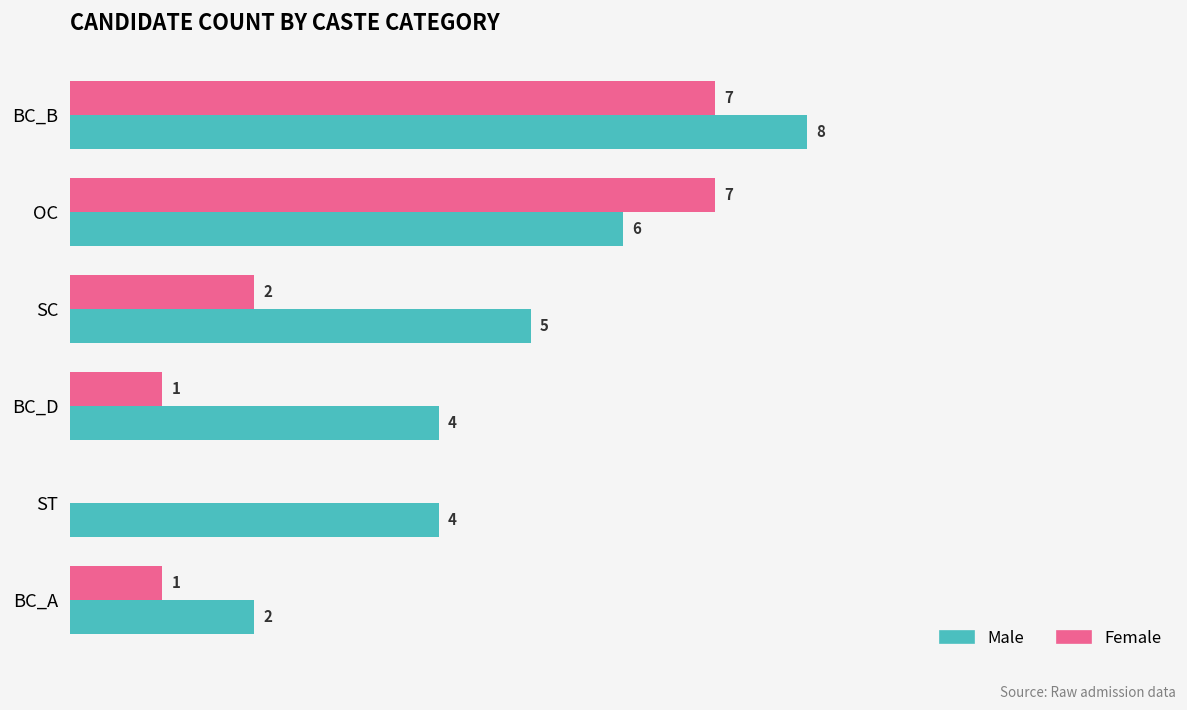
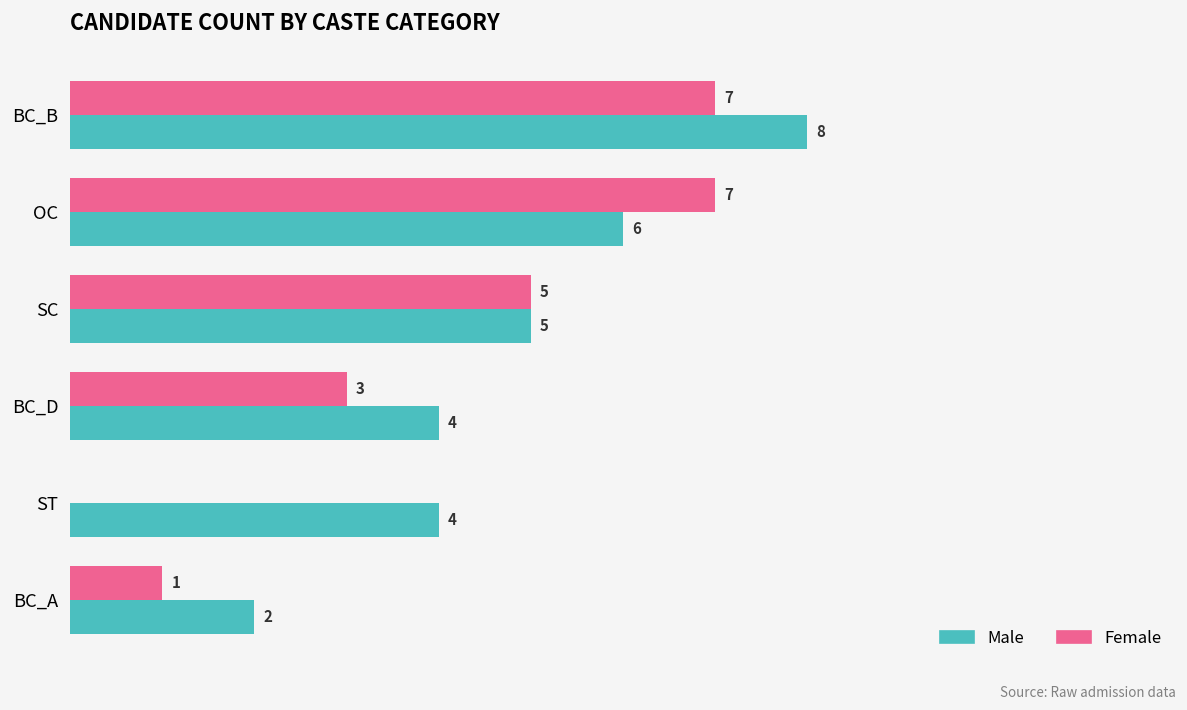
Female, SC: 2 -> 5
Female, BC_D: 1 -> 3
